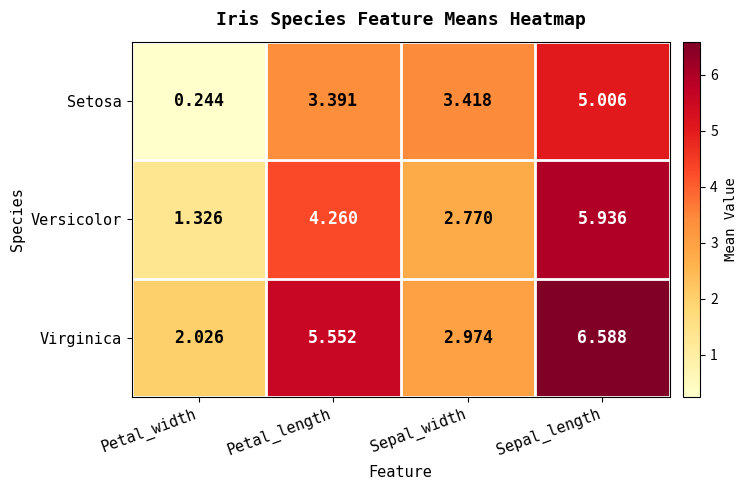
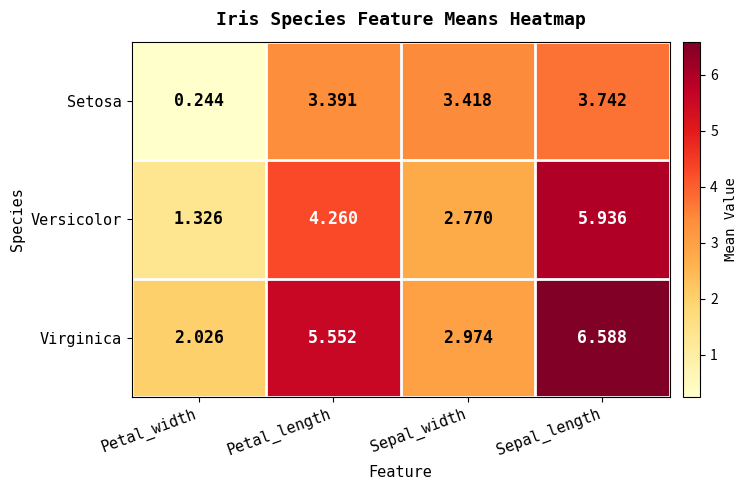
Setosa, Sepal_length: 5.006 -> 3.742
